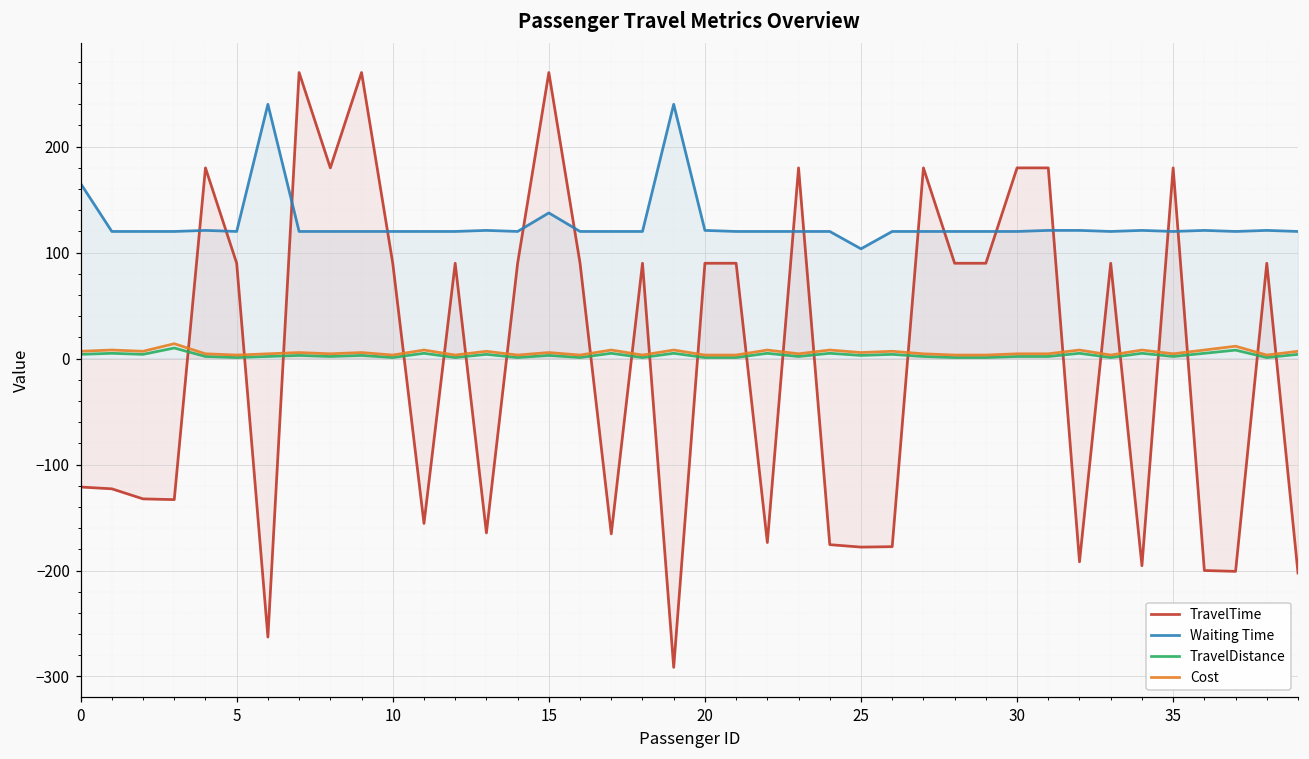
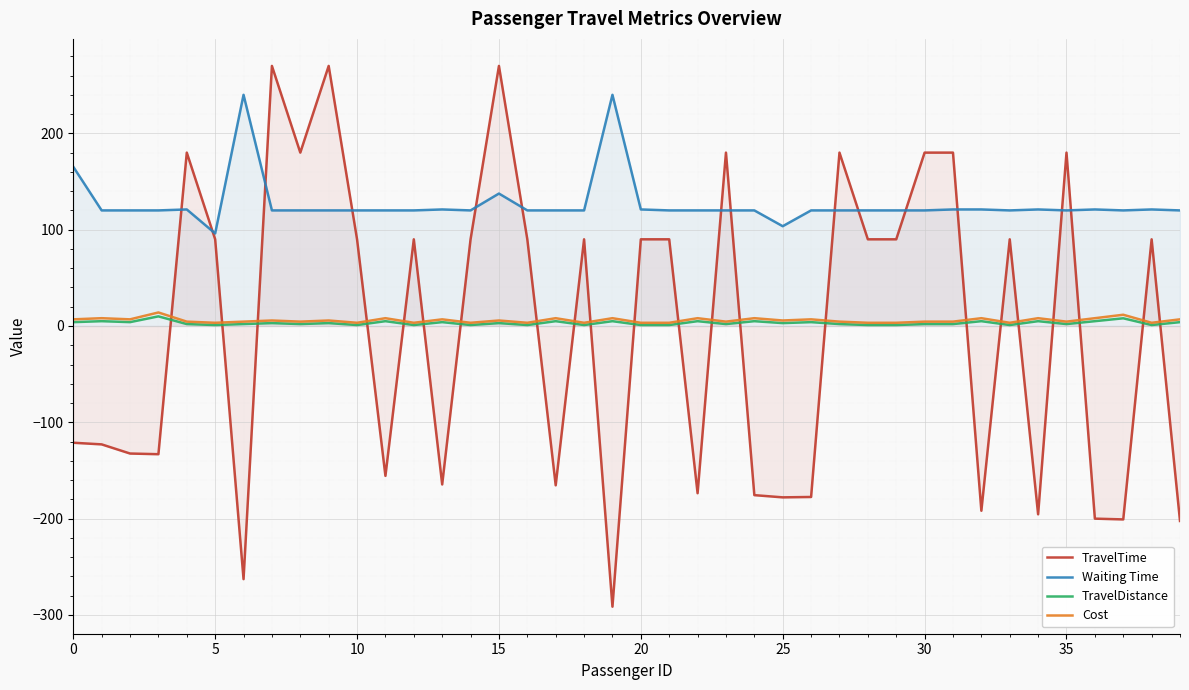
Waiting Time, 5: 120 -> 100
